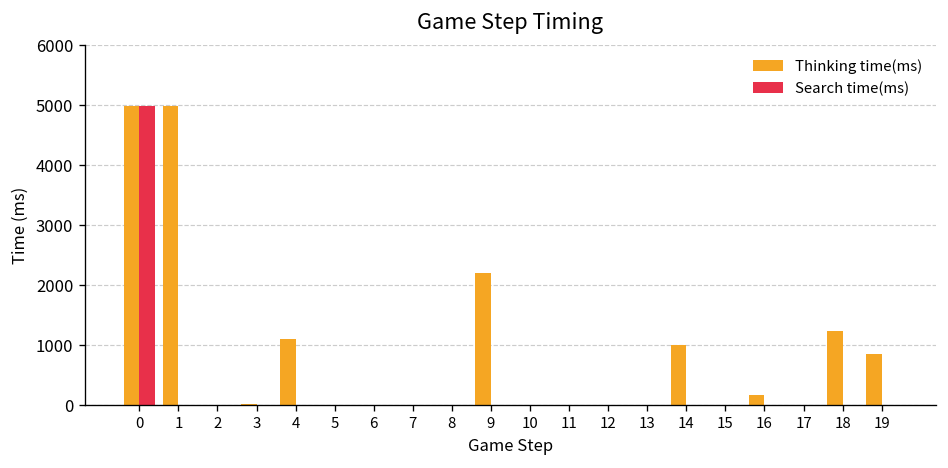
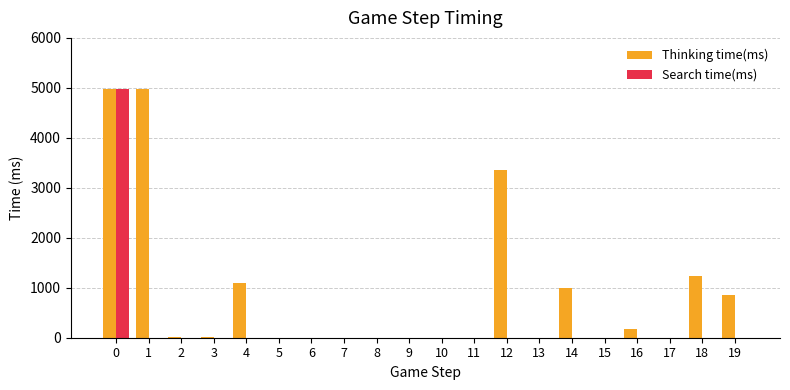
Thinking time(ms), 9: 2200 -> 0
Thinking time(ms), 12: 0 -> 3300
